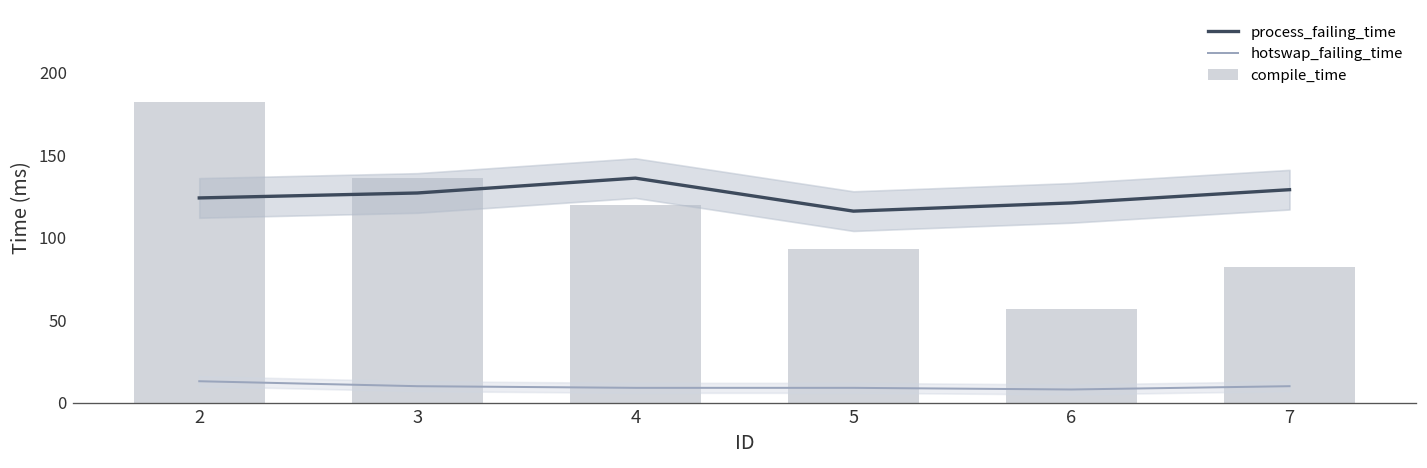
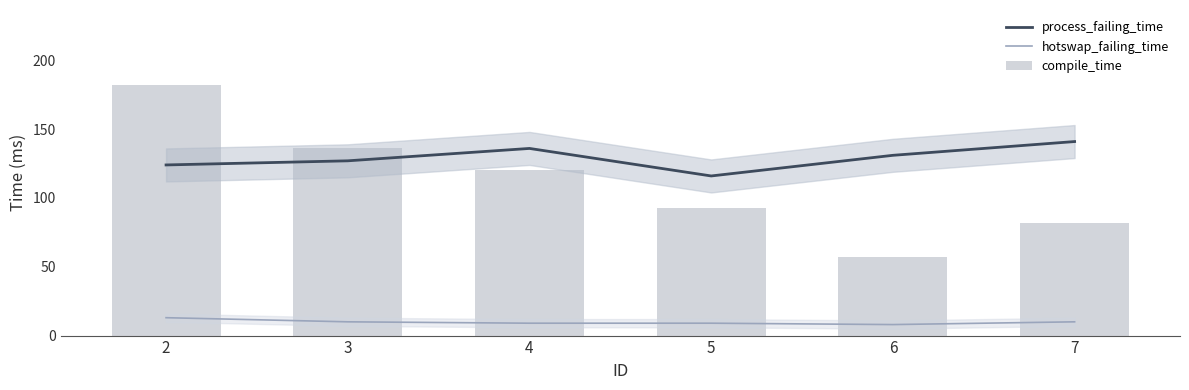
process_failing_time, 6: 121 -> 131
process_failing_time, 7: 129 -> 141
